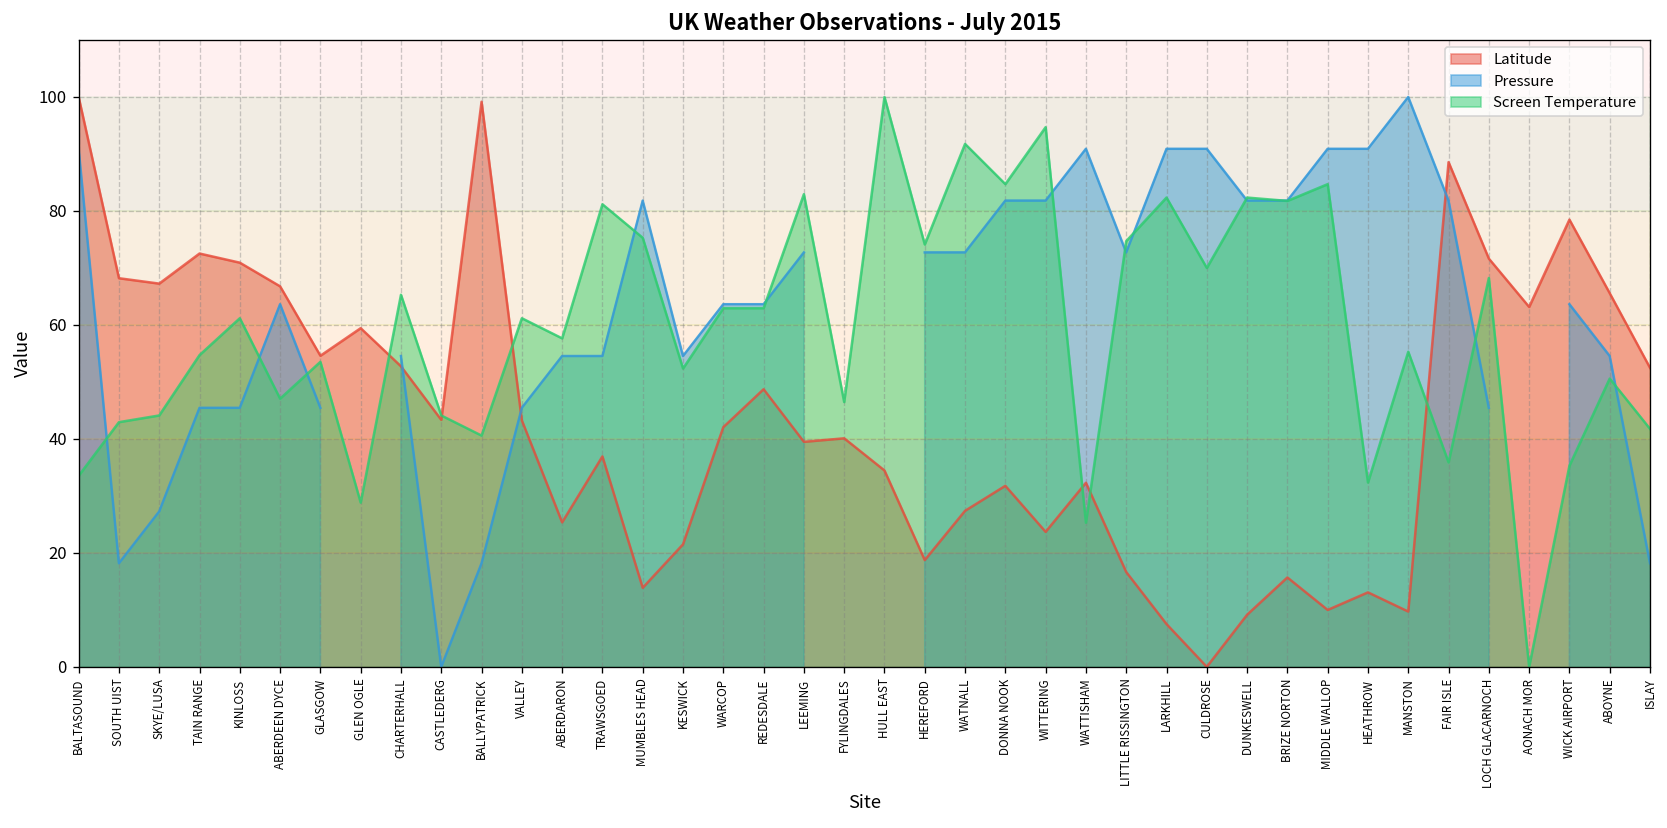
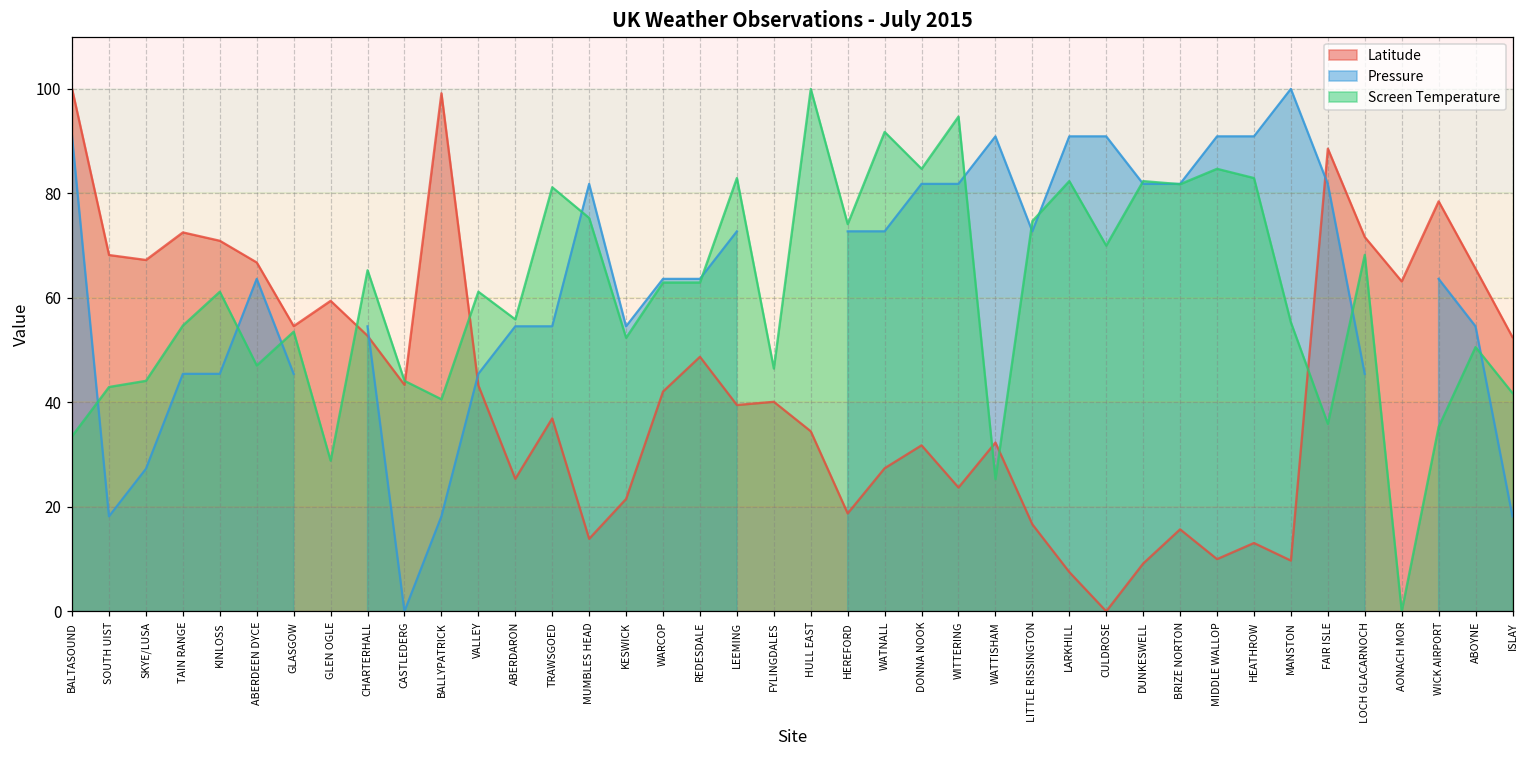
Screen Temperature, ABERDARON: 58 -> 56
Screen Temperature, HEATHROW: 32 -> 83
